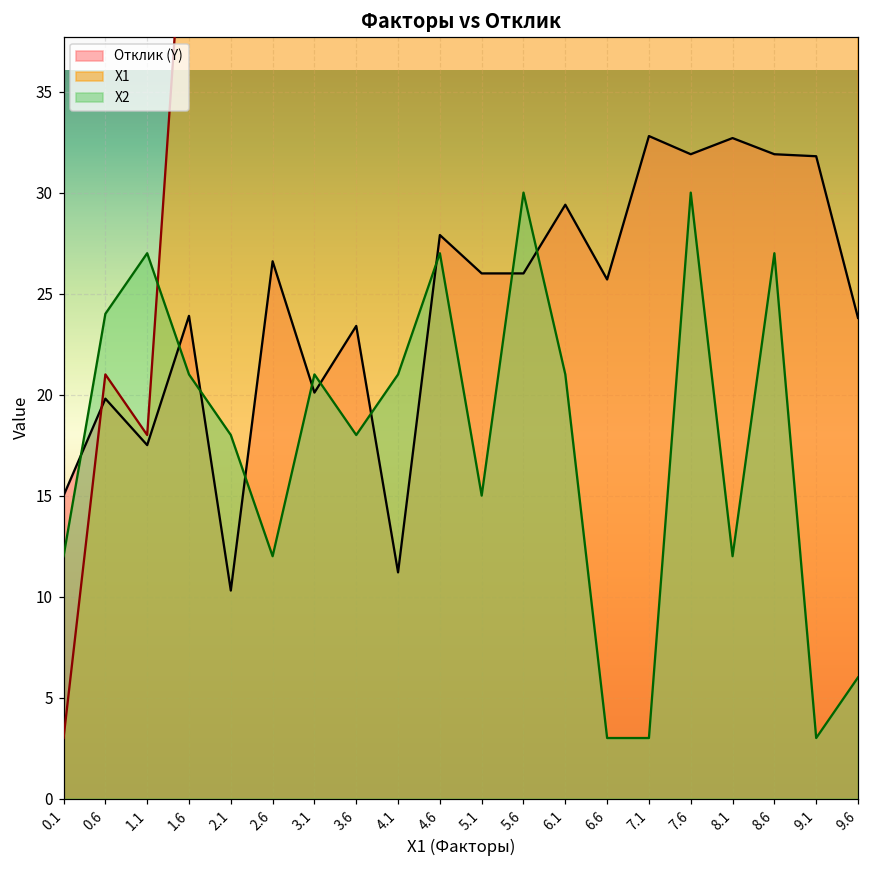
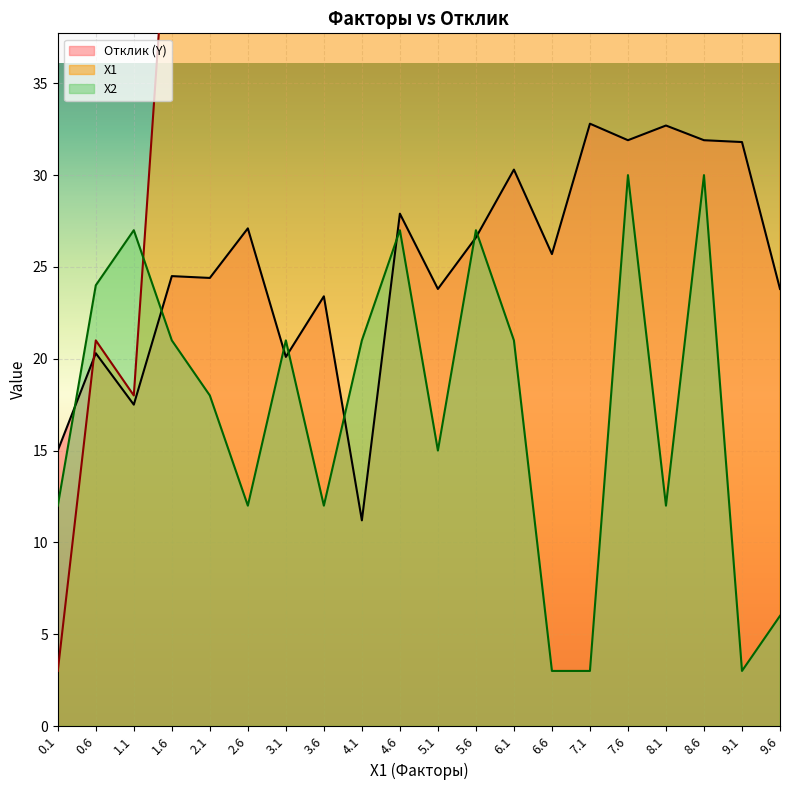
Отклик (Y), 0.6: 19.8 -> 20.3
Отклик (Y), 1.6: 23.9 -> 24.5
Отклик (Y), 2.1: 10.3 -> 24.4
Отклик (Y), 2.6: 26.6 -> 27.1
X2, 3.6: 18.0 -> 12.0
Отклик (Y), 5.1: 26.0 -> 23.8
Отклик (Y), 5.6: 26.0 -> 26.6
X2, 5.6: 30.0 -> 27.0
Отклик (Y), 6.1: 29.4 -> 30.3
X2, 8.6: 27.0 -> 30.0
